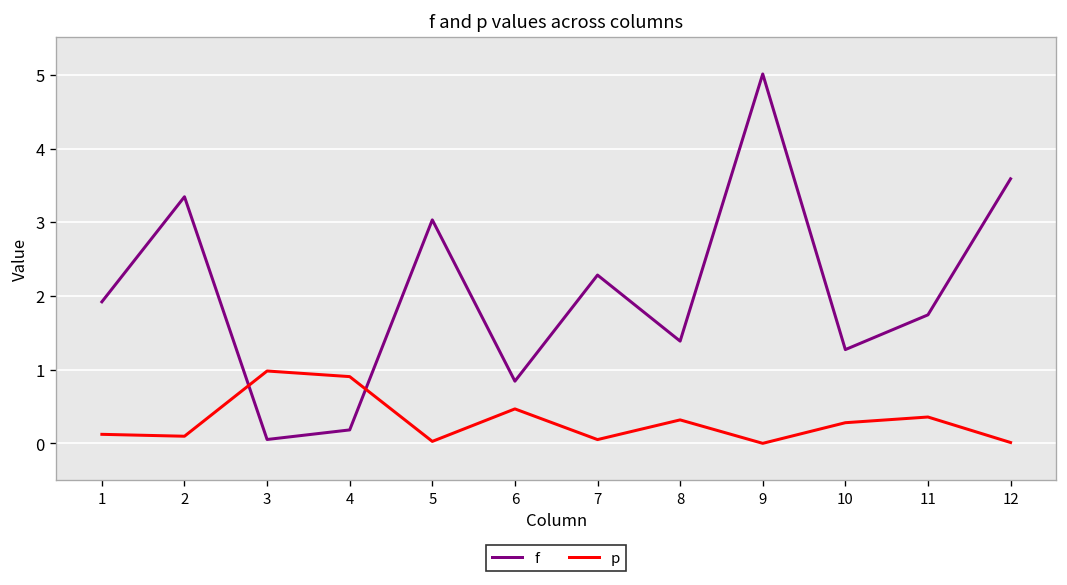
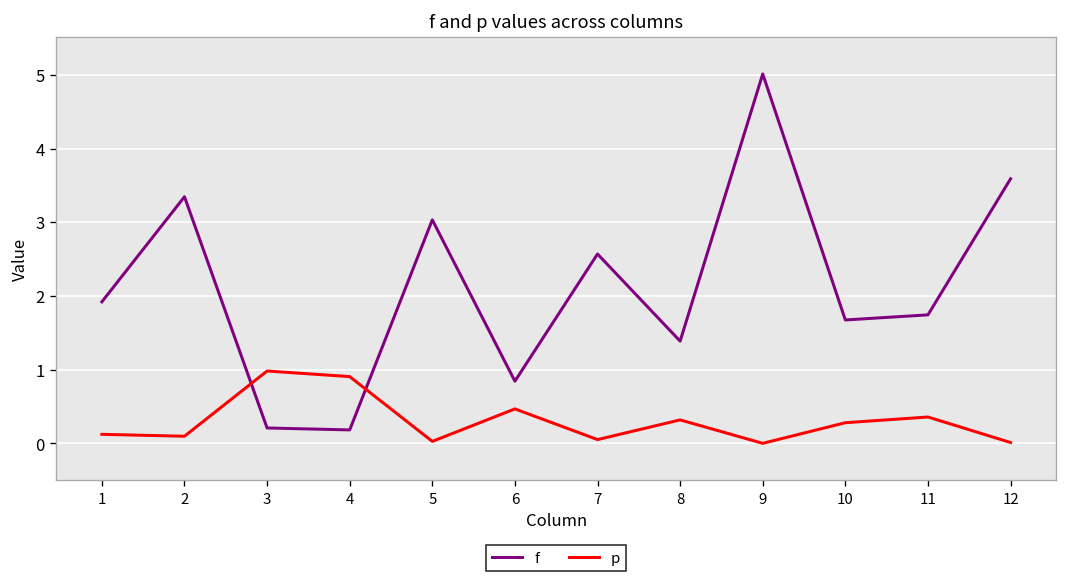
f, 3: 0.1 -> 0.2
f, 7: 2.3 -> 2.6
f, 10: 1.3 -> 1.7
